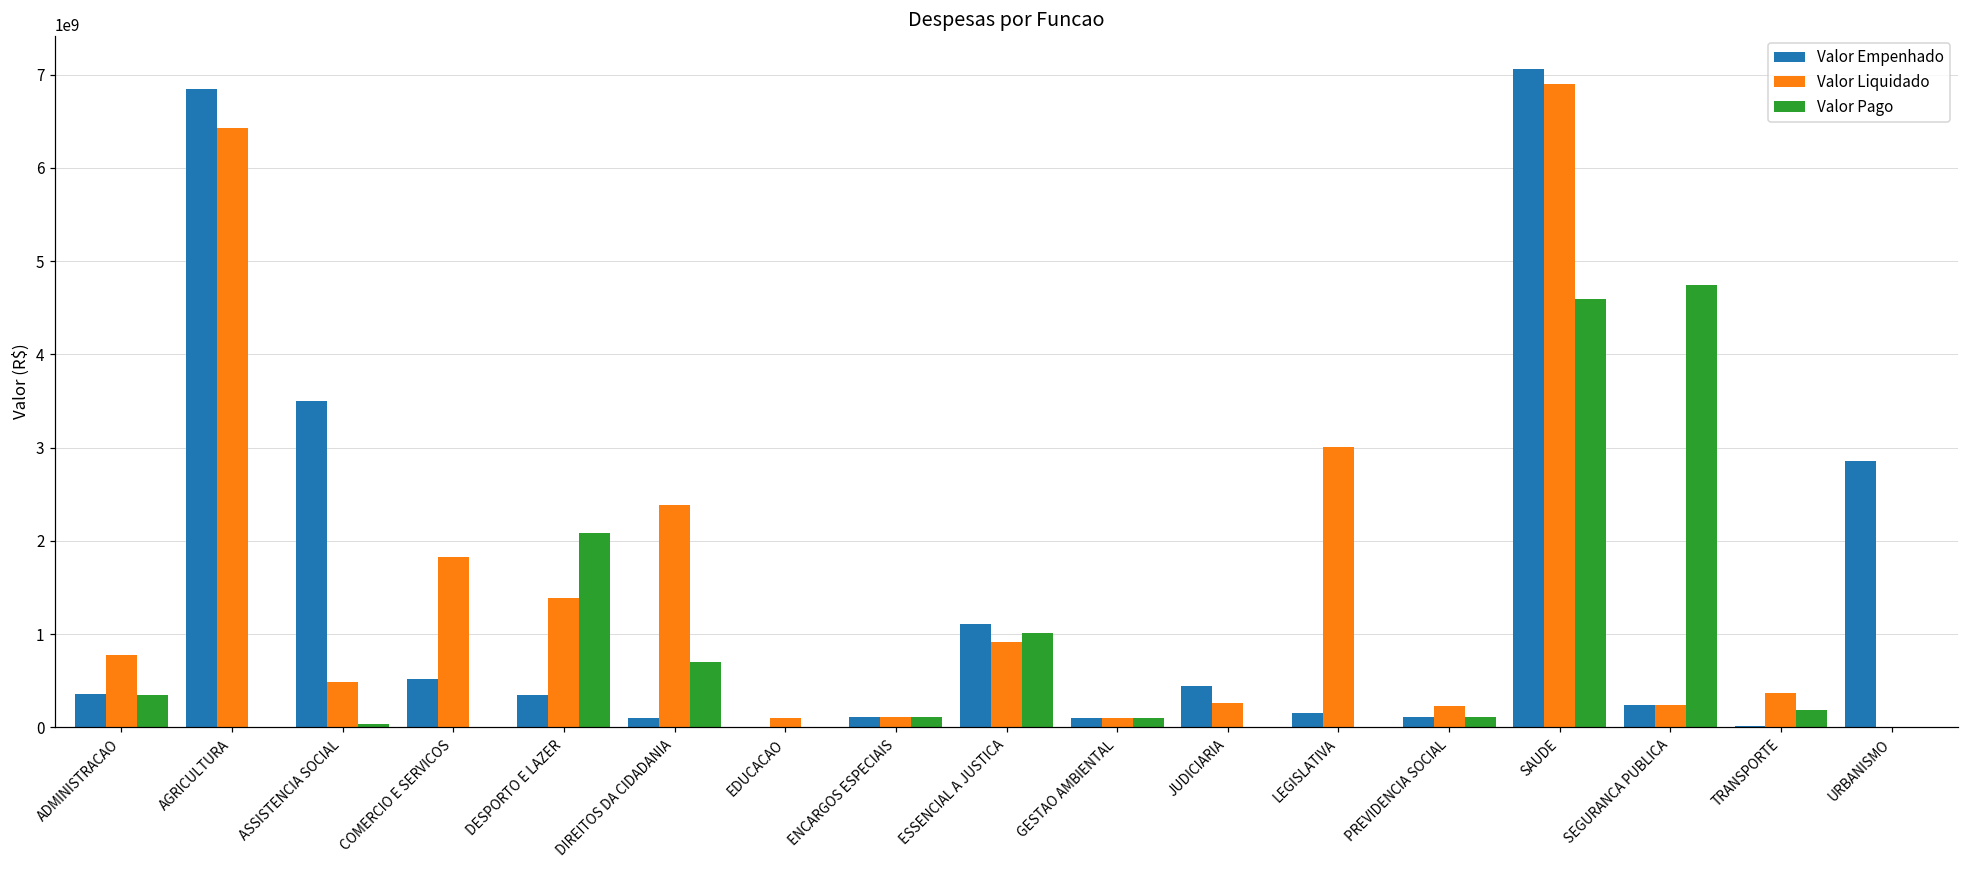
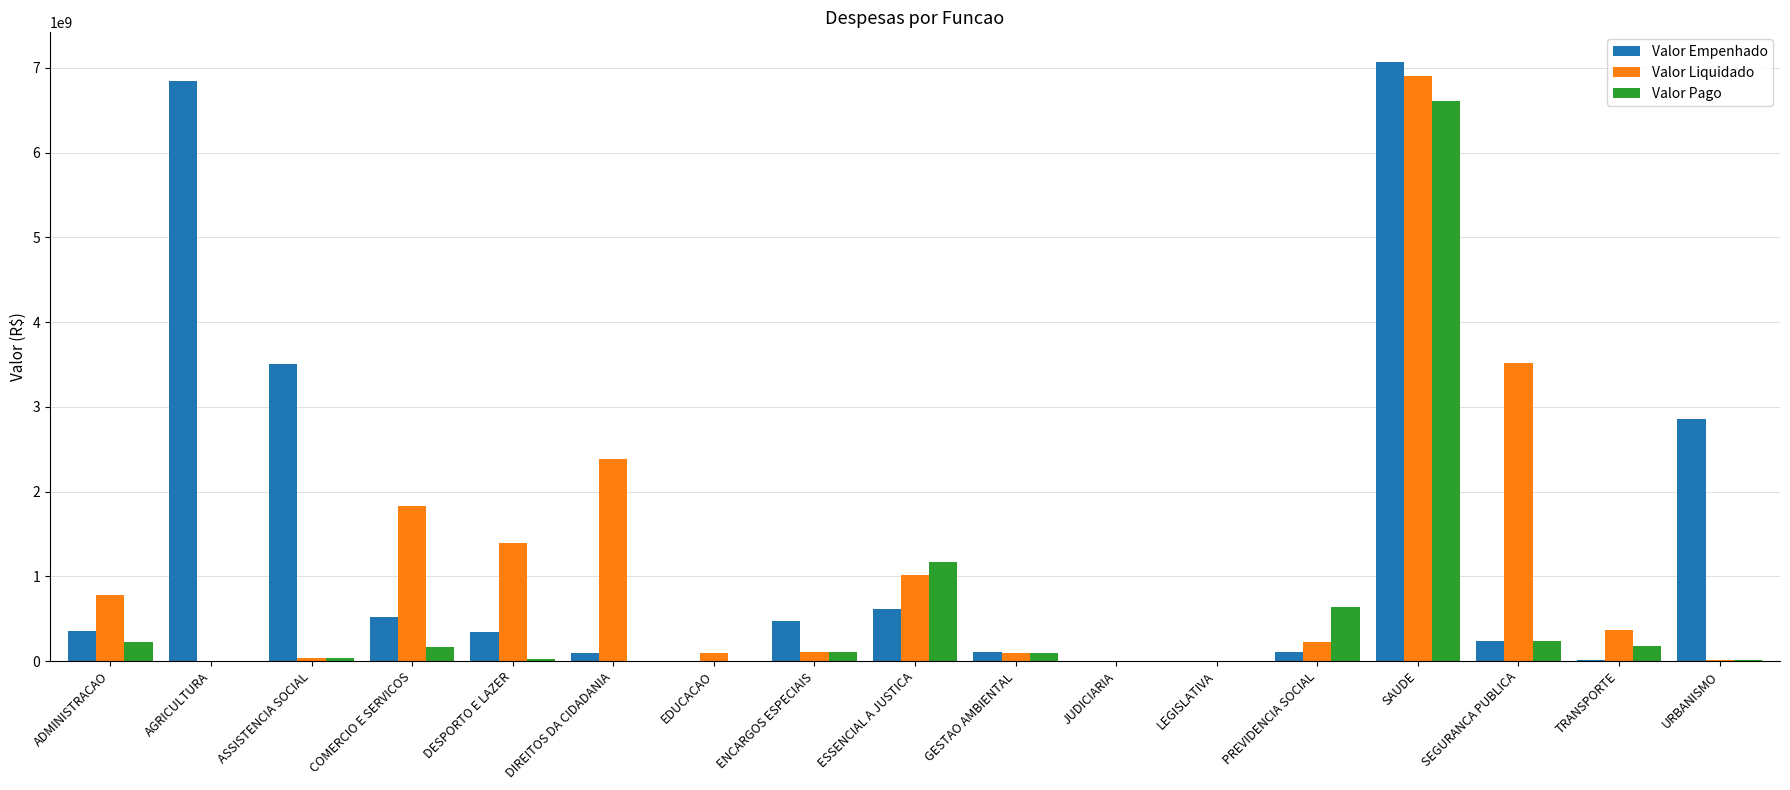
Valor Pago, ADMINISTRACAO: 400000000 -> 200000000
Valor Liquidado, AGRICULTURA: 6400000000 -> 0
Valor Liquidado, ASSISTENCIA SOCIAL: 500000000 -> 0
Valor Pago, COMERCIO E SERVICOS: 0 -> 200000000
Valor Pago, DESPORTO E LAZER: 2100000000 -> 0
Valor Pago, DIREITOS DA CIDADANIA: 700000000 -> 0
Valor Empenhado, ENCARGOS ESPECIAIS: 100000000 -> 500000000
Valor Empenhado, ESSENCIAL A JUSTICA: 1100000000 -> 600000000
Valor Liquidado, ESSENCIAL A JUSTICA: 900000000 -> 1000000000
Valor Pago, ESSENCIAL A JUSTICA: 1000000000 -> 1200000000
Valor Empenhado, JUDICIARIA: 400000000 -> 0
Valor Liquidado, JUDICIARIA: 300000000 -> 0
Valor Empenhado, LEGISLATIVA: 200000000 -> 0
Valor Liquidado, LEGISLATIVA: 3000000000 -> 0
Valor Pago, PREVIDENCIA SOCIAL: 100000000 -> 600000000
Valor Pago, SAUDE: 4600000000 -> 6600000000
Valor Liquidado, SEGURANCA PUBLICA: 200000000 -> 3500000000
Valor Pago, SEGURANCA PUBLICA: 4700000000 -> 200000000
